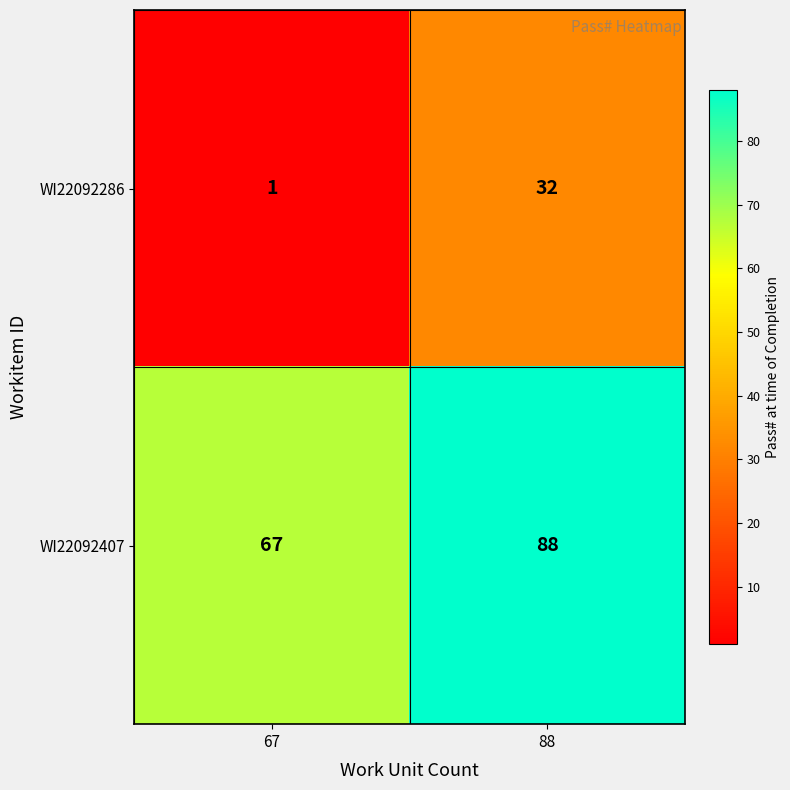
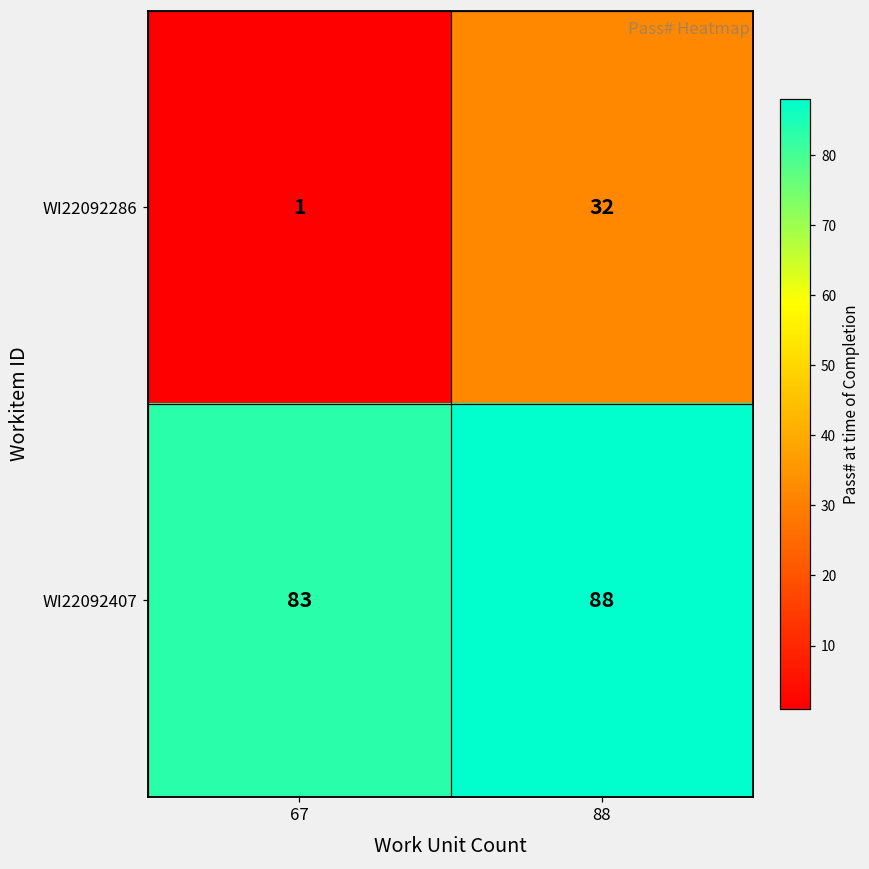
WI22092407, 67: 67 -> 83
